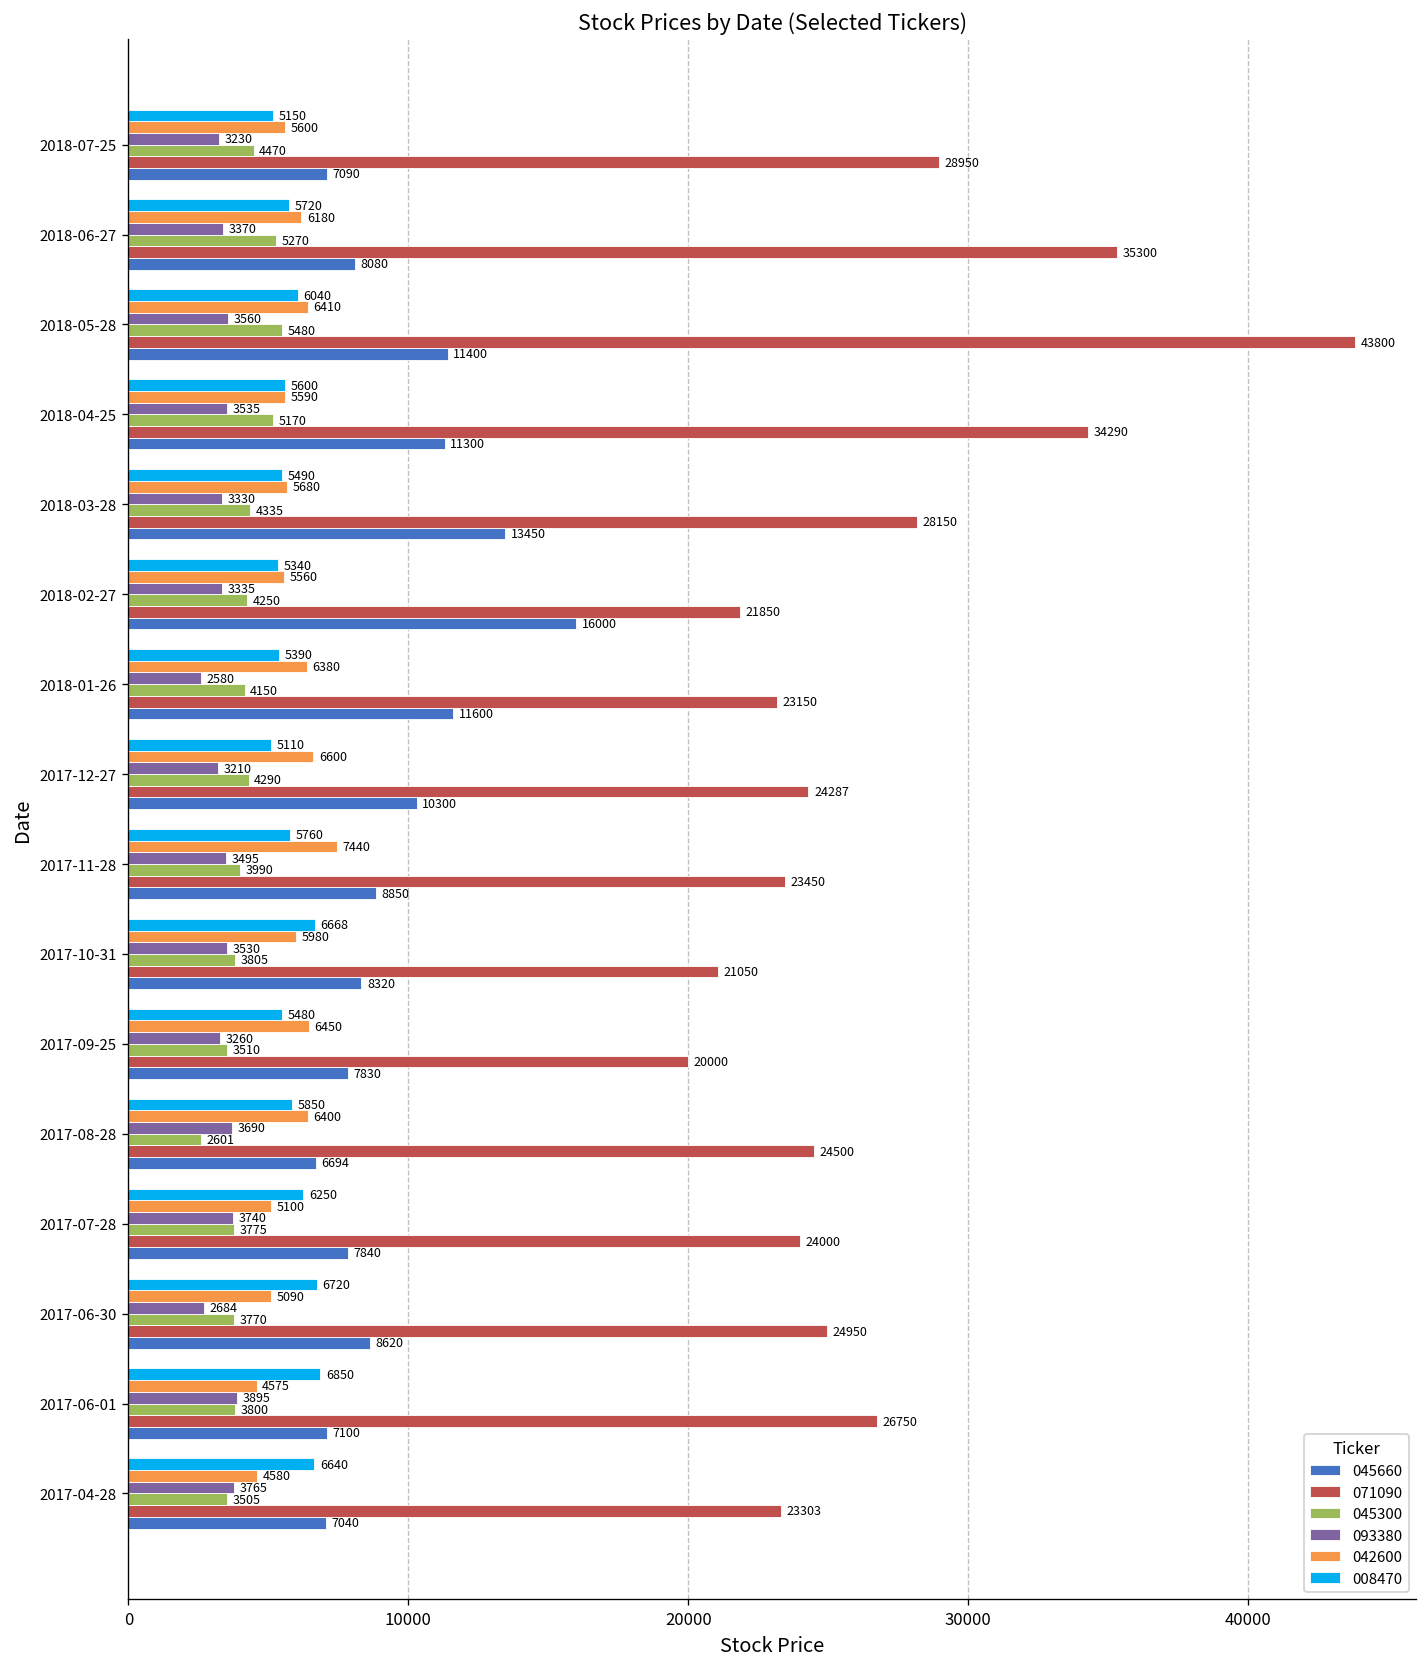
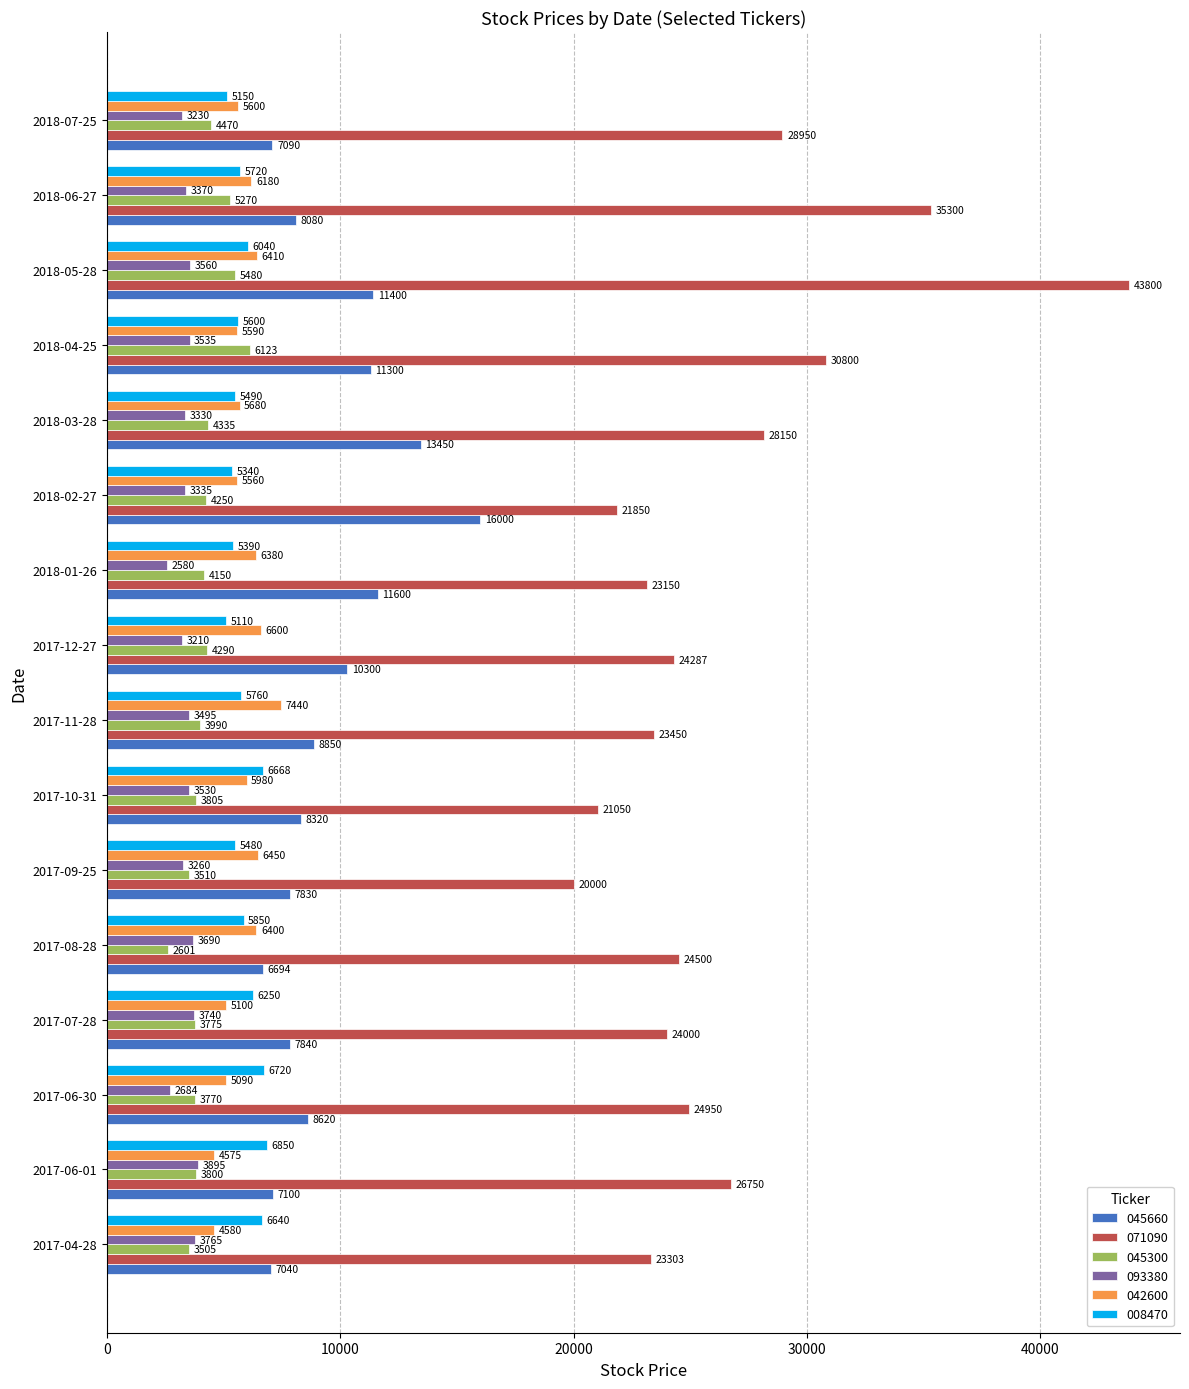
045300, 2018-04-25: 5170 -> 6123
071090, 2018-04-25: 34290 -> 30800
